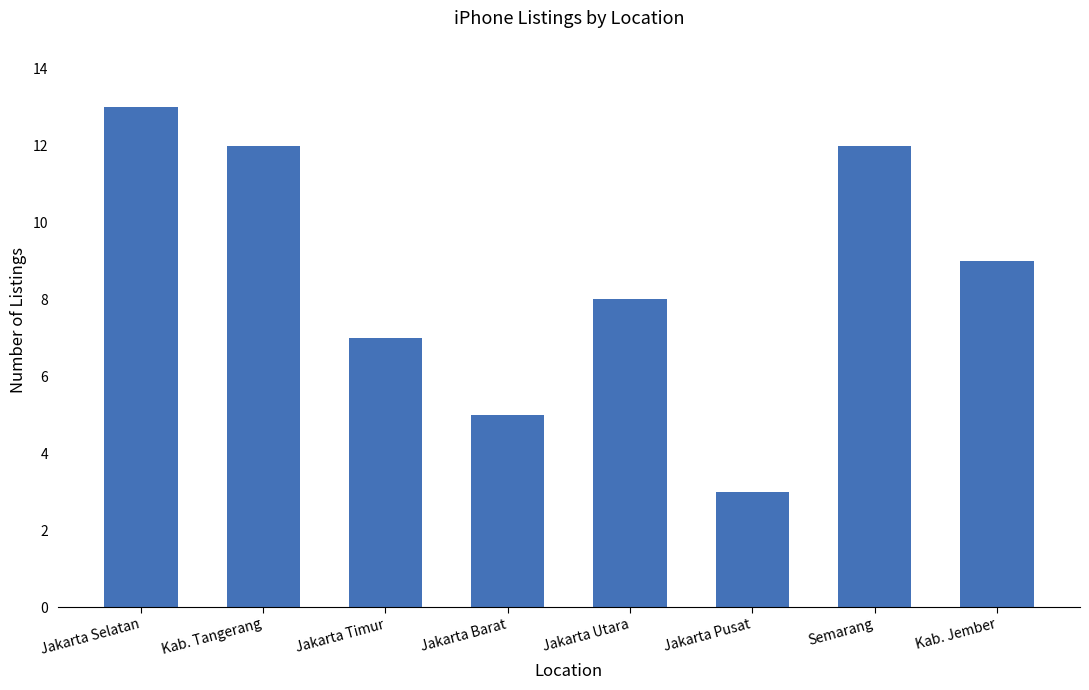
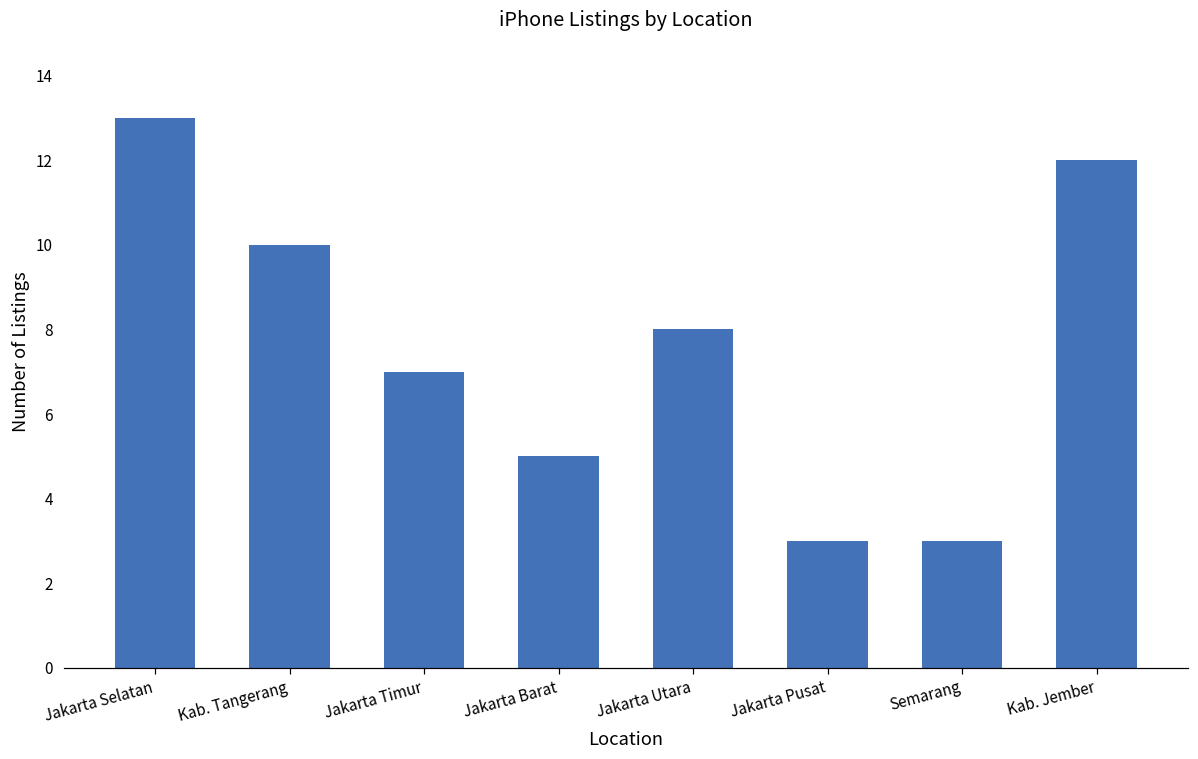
Kab. Tangerang: 12 -> 10
Semarang: 12 -> 3
Kab. Jember: 9 -> 12
